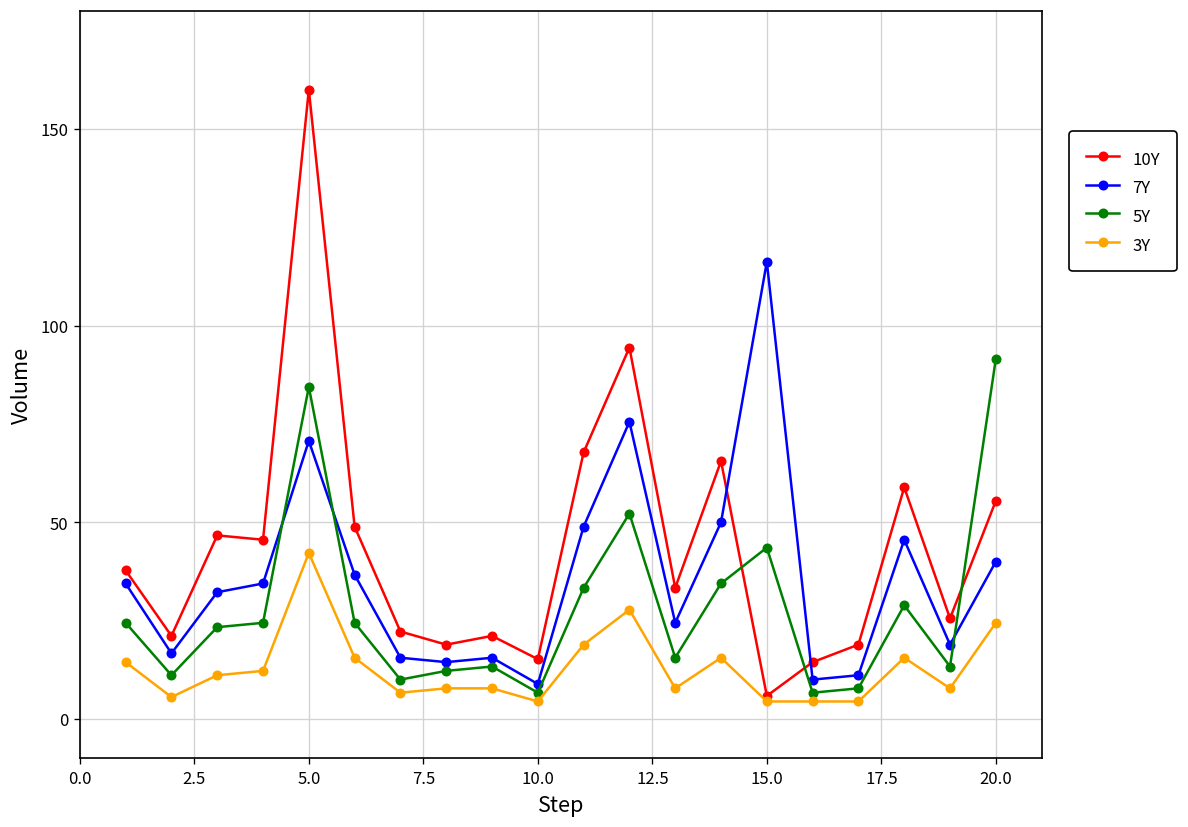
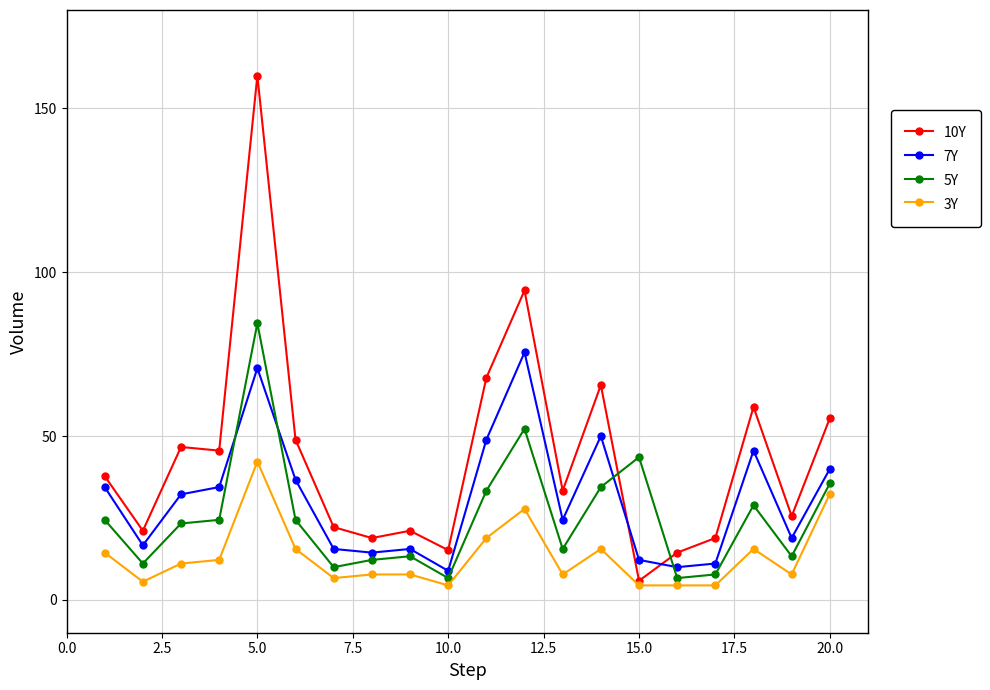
7Y, 15.0: 116 -> 12
5Y, 20.0: 92 -> 36
3Y, 20.0: 24 -> 32
